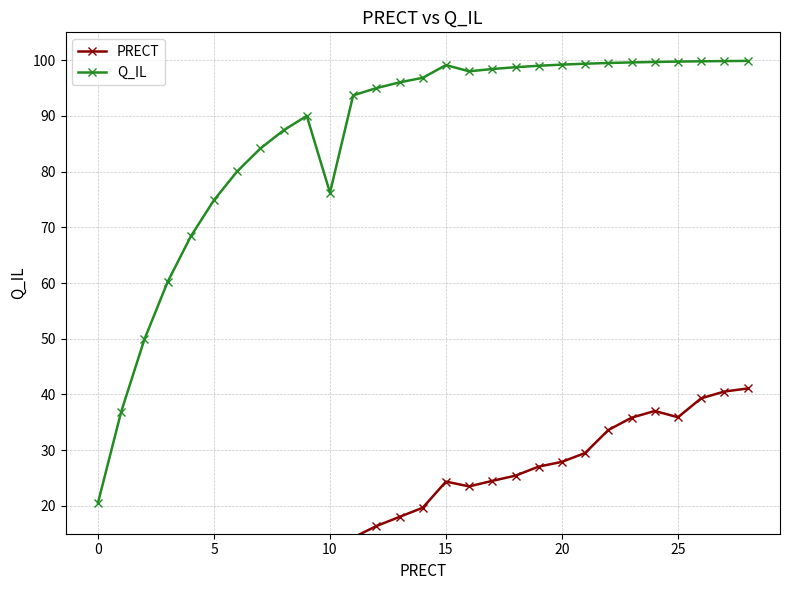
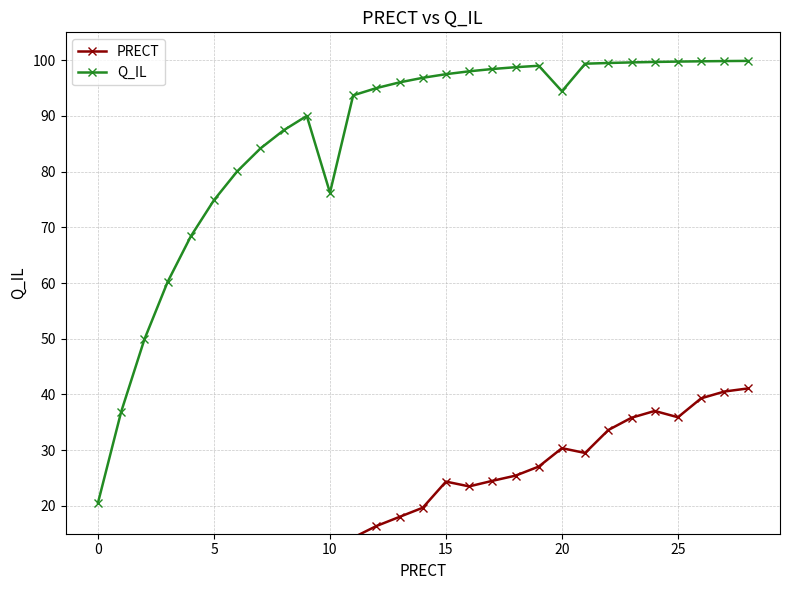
Q_IL, 15: 99 -> 97
PRECT, 20: 28 -> 30
Q_IL, 20: 99 -> 94
